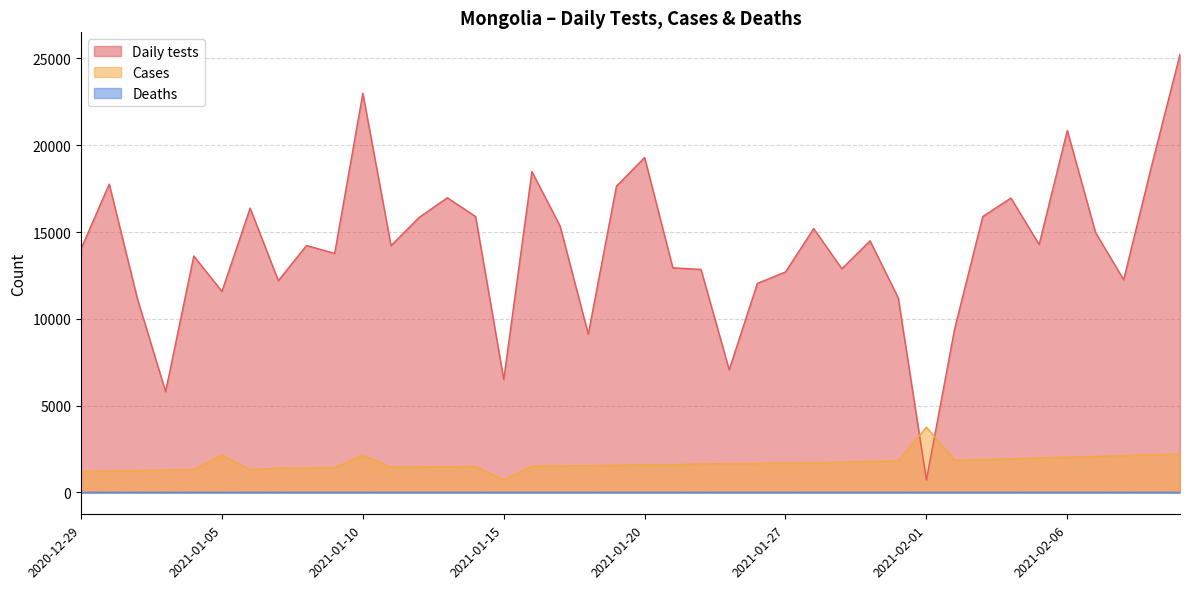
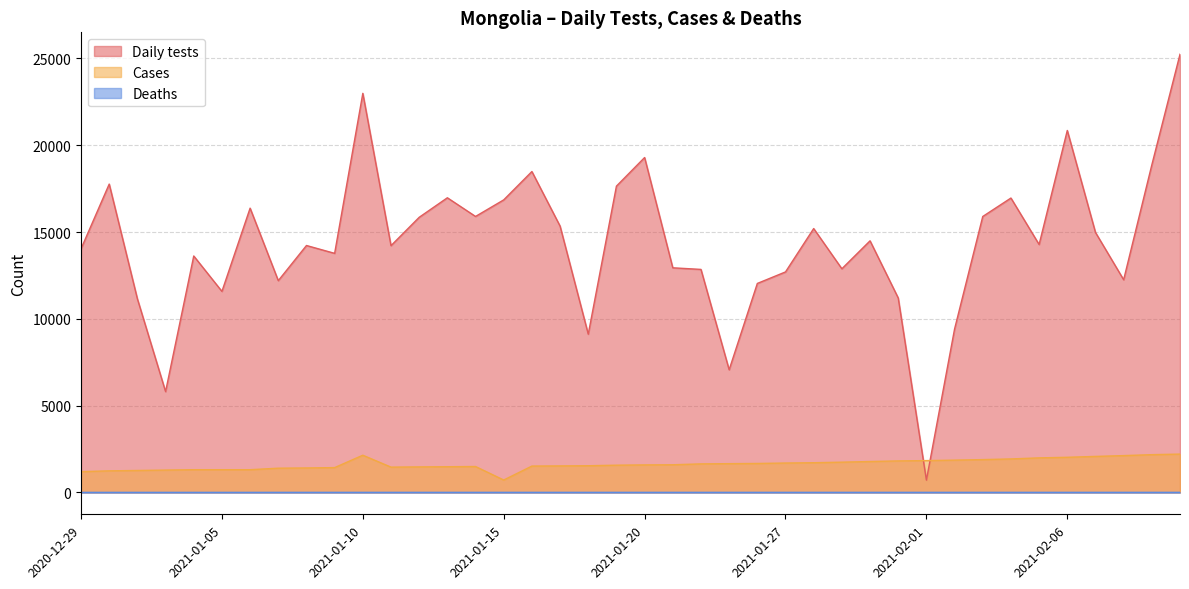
Cases, 2021-01-05: 2200 -> 1300
Daily tests, 2021-01-15: 6500 -> 16900
Cases, 2021-02-01: 3800 -> 1800
